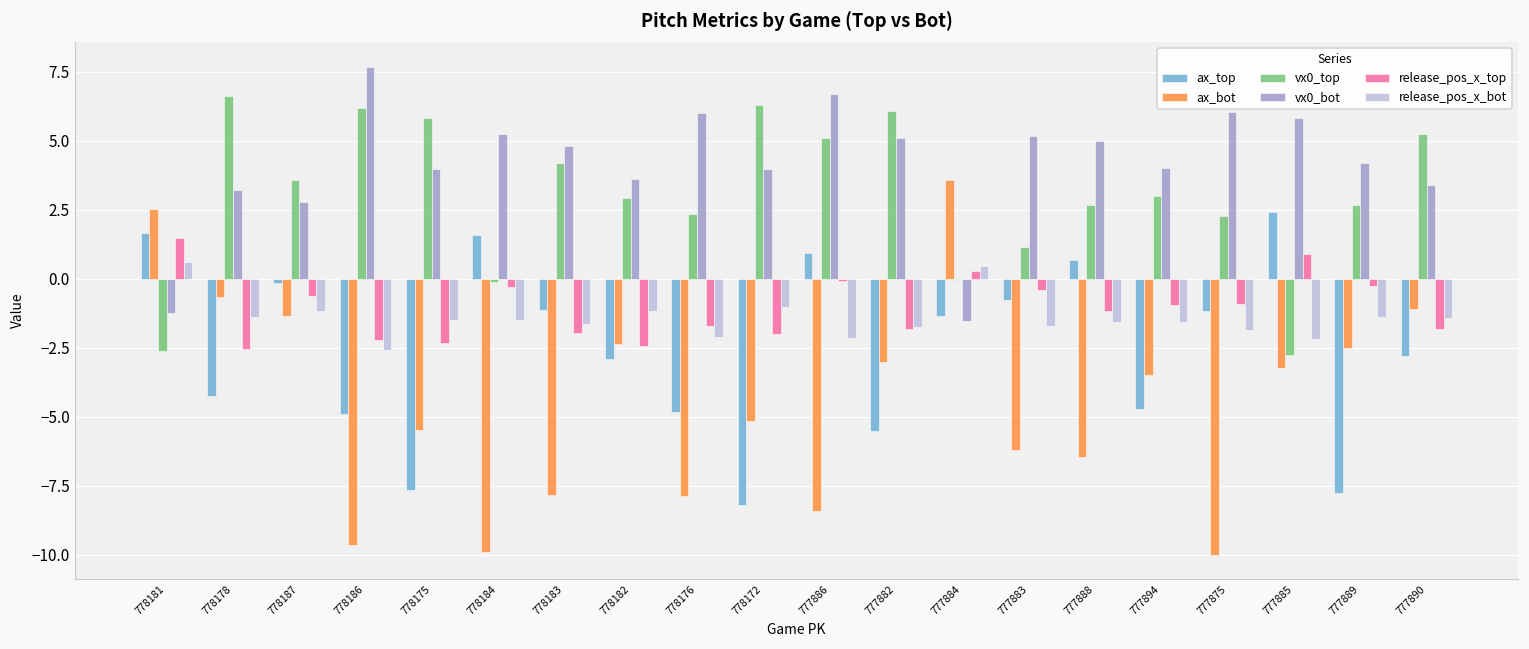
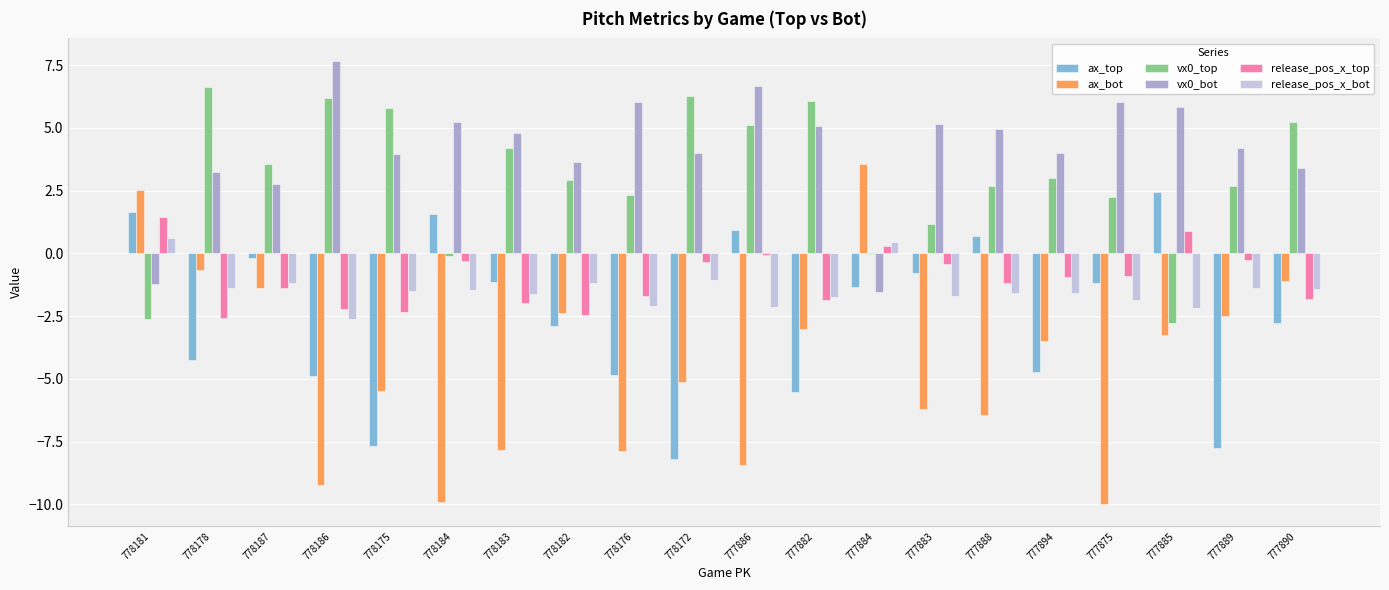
release_pos_x_top, 778187: -0.6 -> -1.4
ax_bot, 778186: -9.6 -> -9.2
release_pos_x_top, 778172: -2.0 -> -0.3
